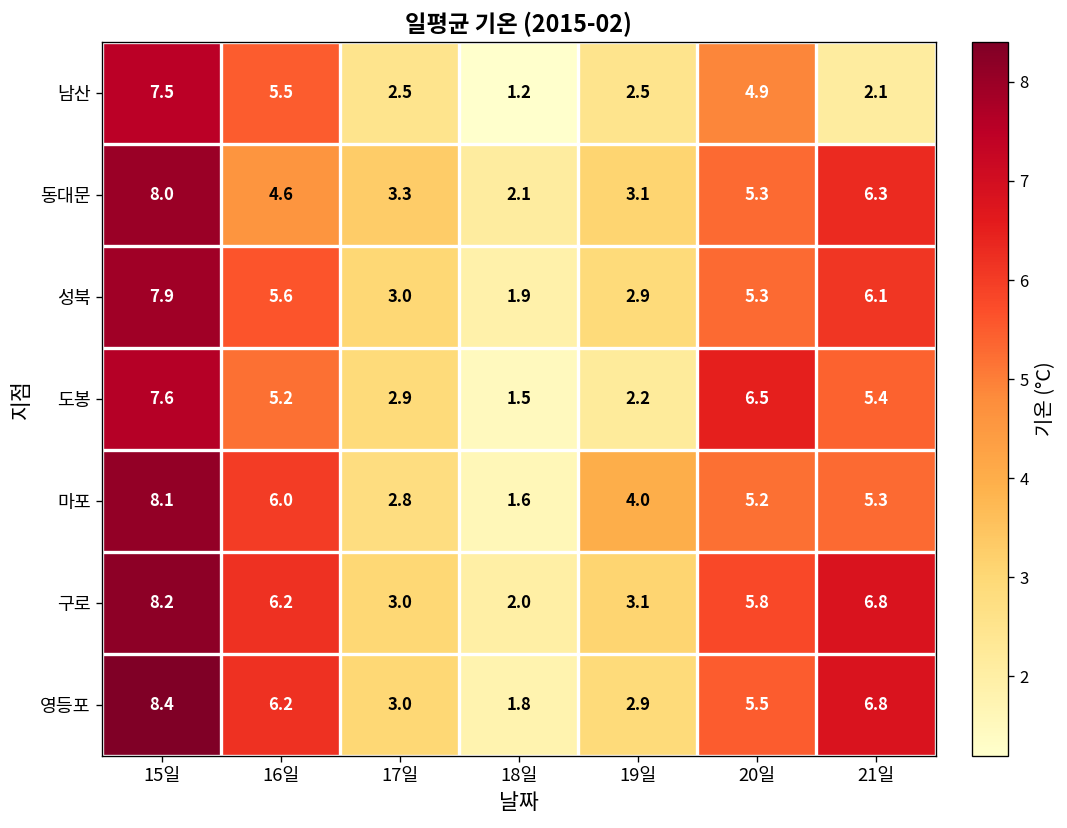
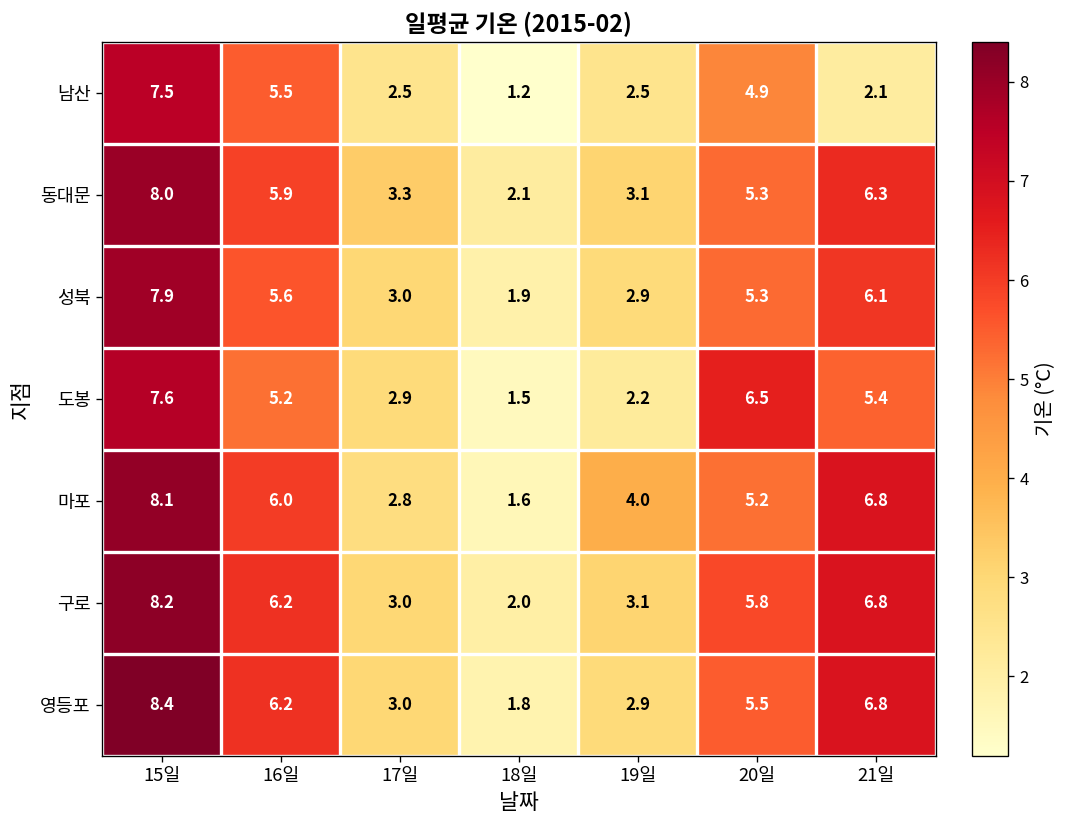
동대문, 16일: 4.6 -> 5.9
마포, 21일: 5.3 -> 6.8
